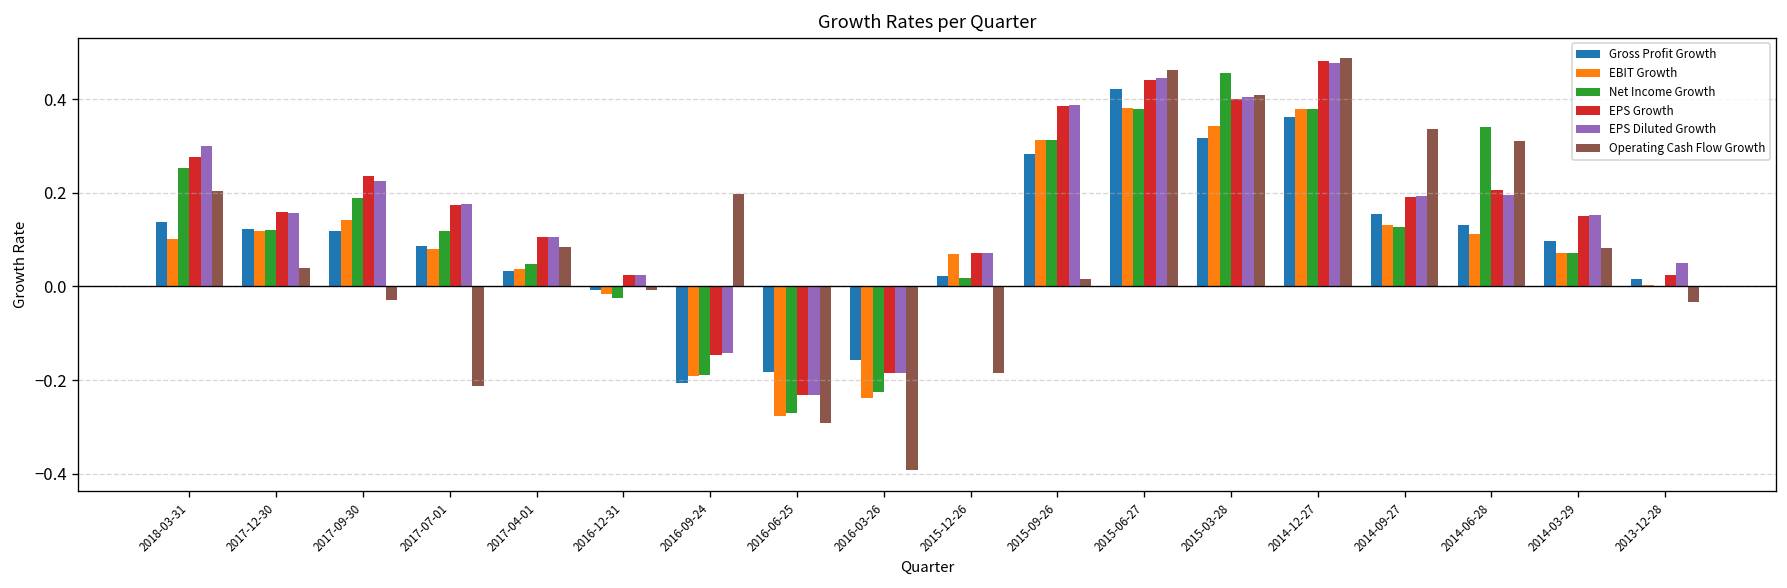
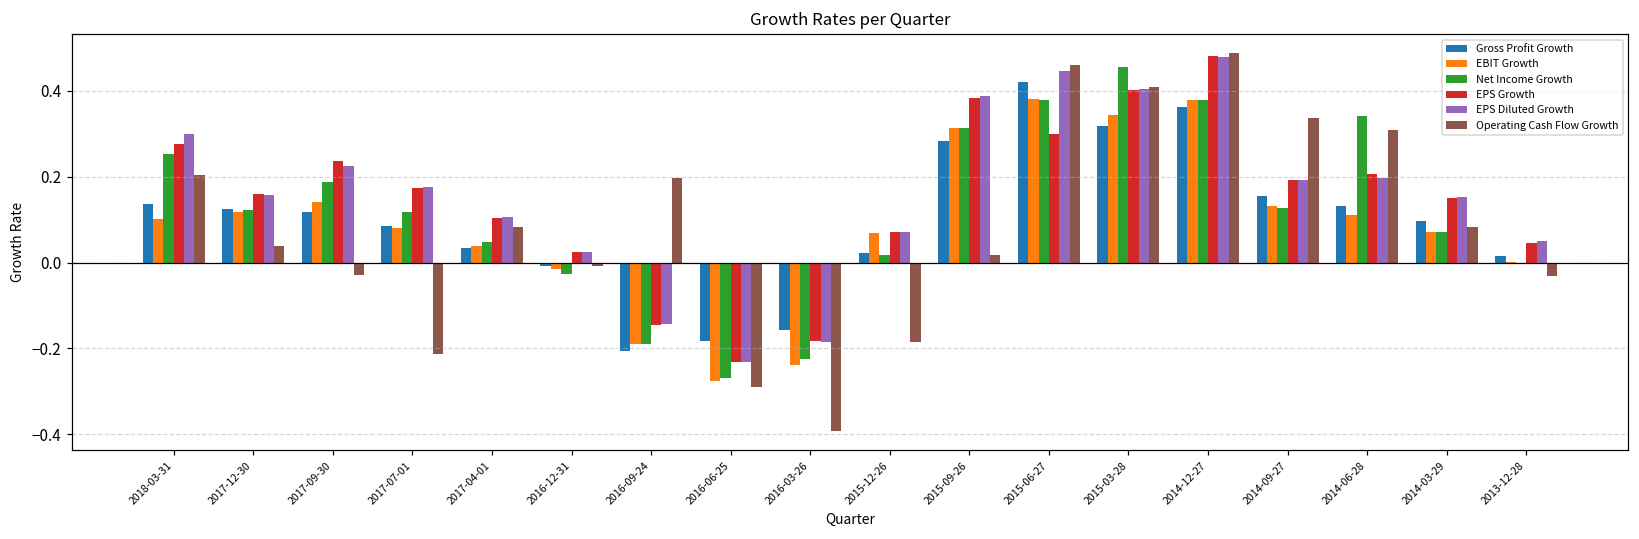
EPS Growth, 2015-06-27: 0.44 -> 0.30
EPS Growth, 2013-12-28: 0.02 -> 0.05
